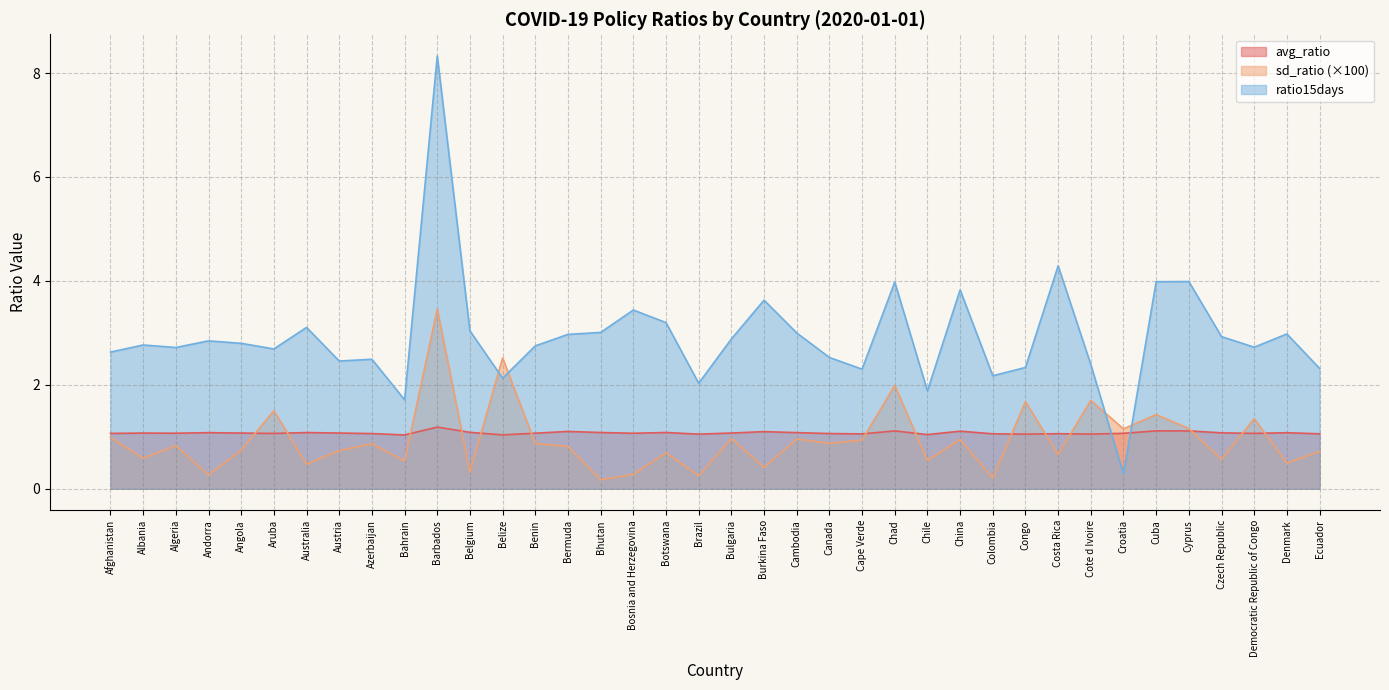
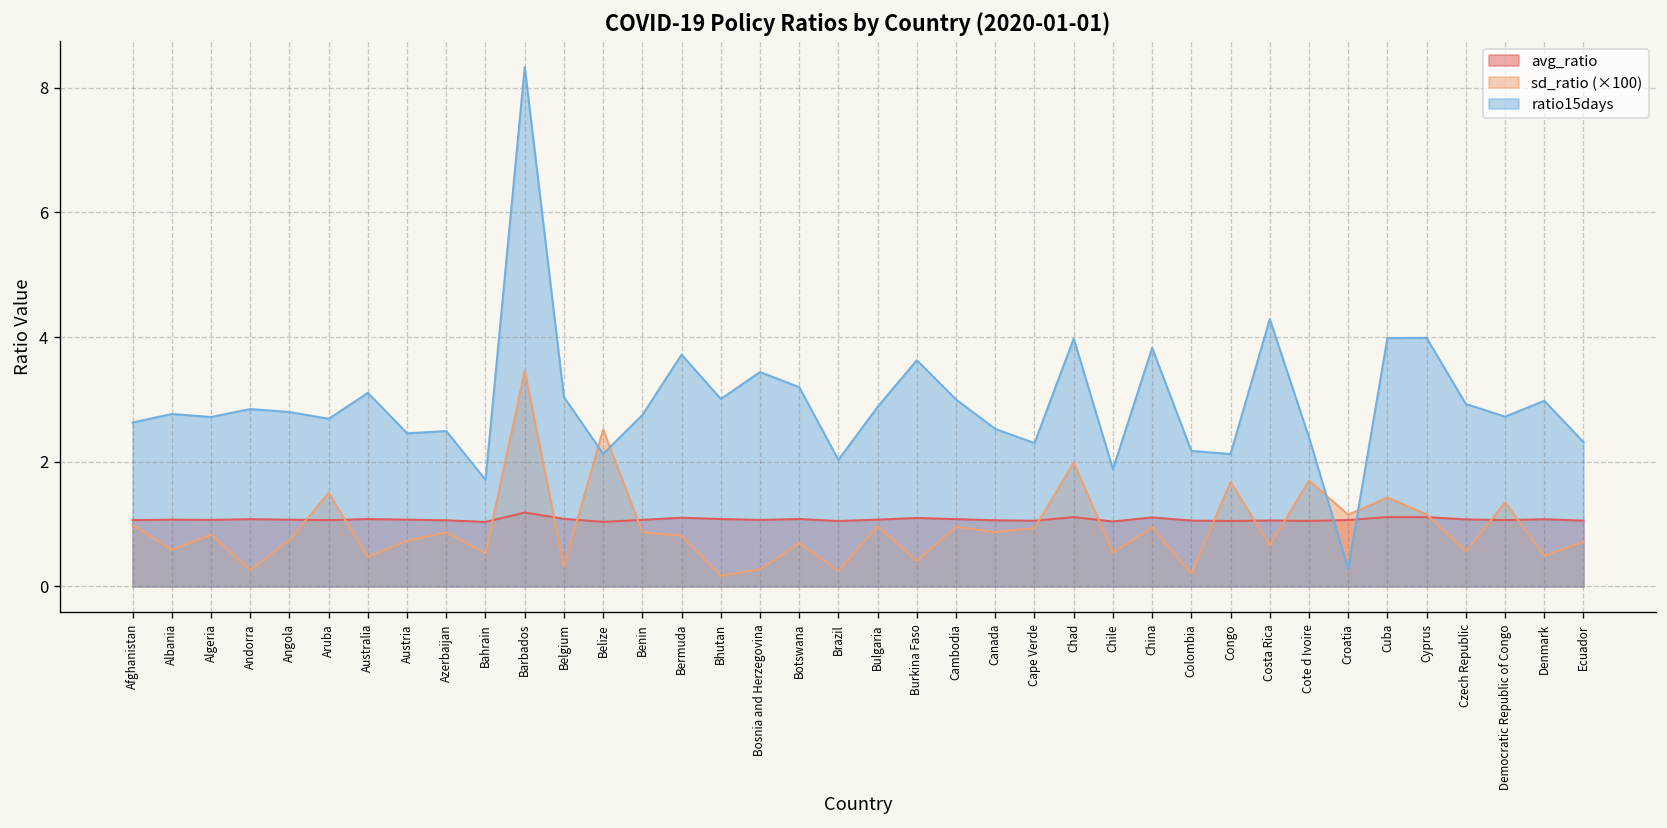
ratio15days, Bermuda: 3.0 -> 3.7
ratio15days, Congo: 2.3 -> 2.1
